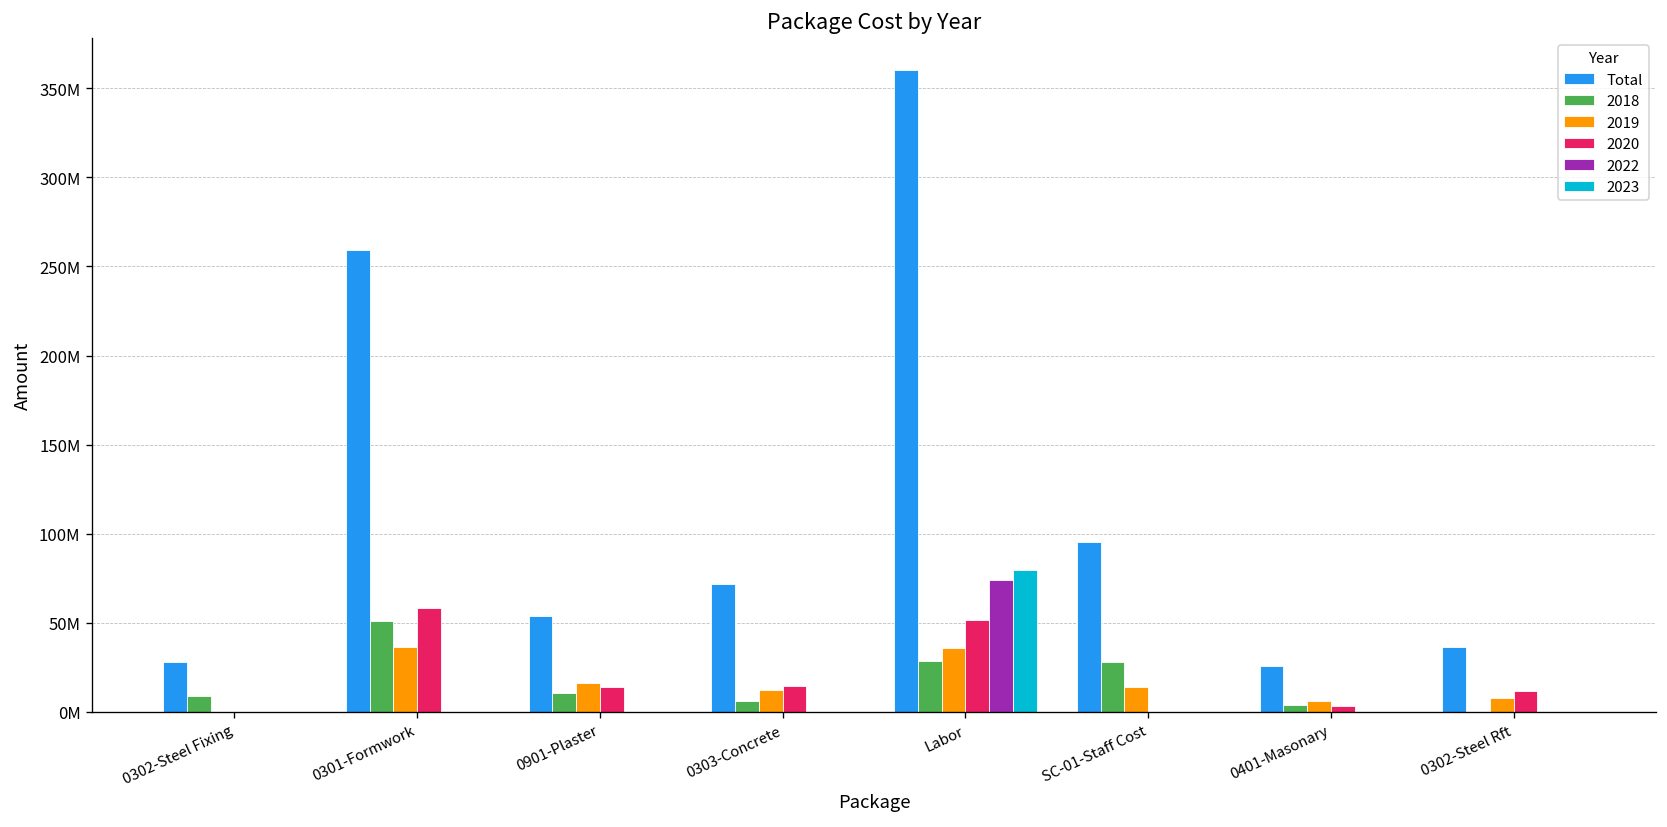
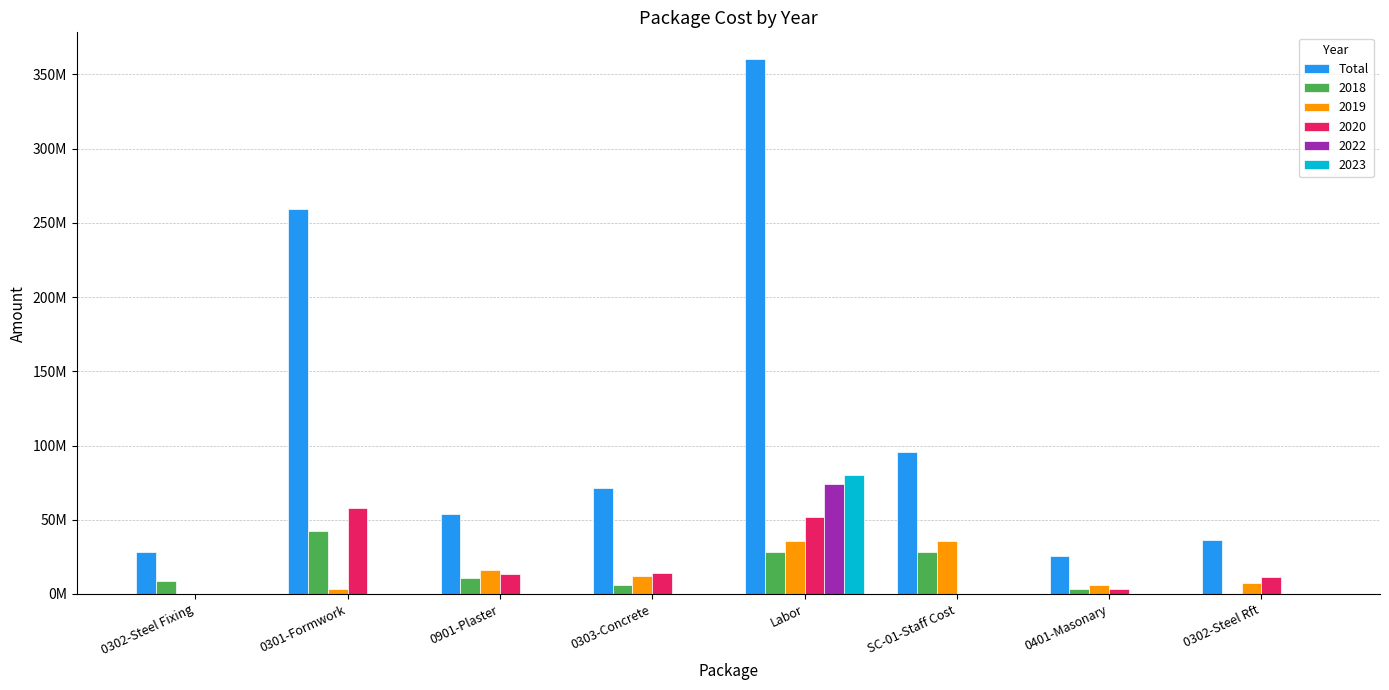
2018, 0301-Formwork: 51000000 -> 43000000
2019, 0301-Formwork: 36000000 -> 4000000
2019, SC-01-Staff Cost: 14000000 -> 35000000
